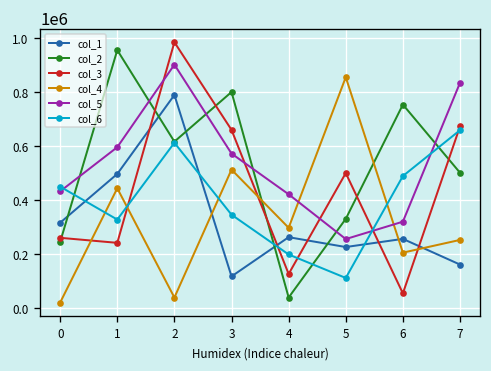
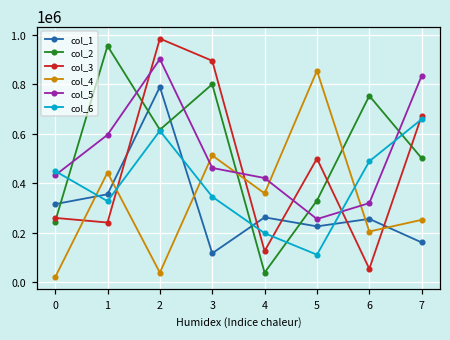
col_1, 1: 500000 -> 360000
col_3, 3: 660000 -> 890000
col_5, 3: 570000 -> 460000
col_4, 4: 300000 -> 360000
